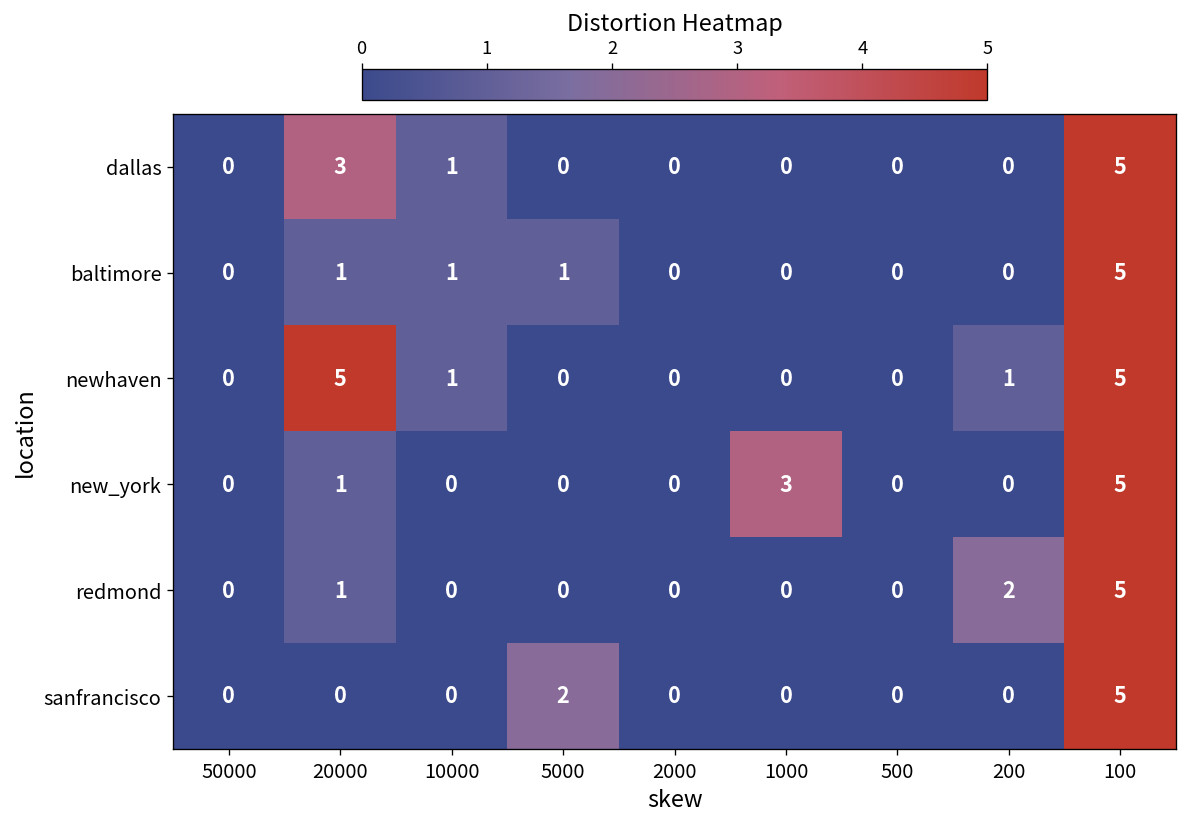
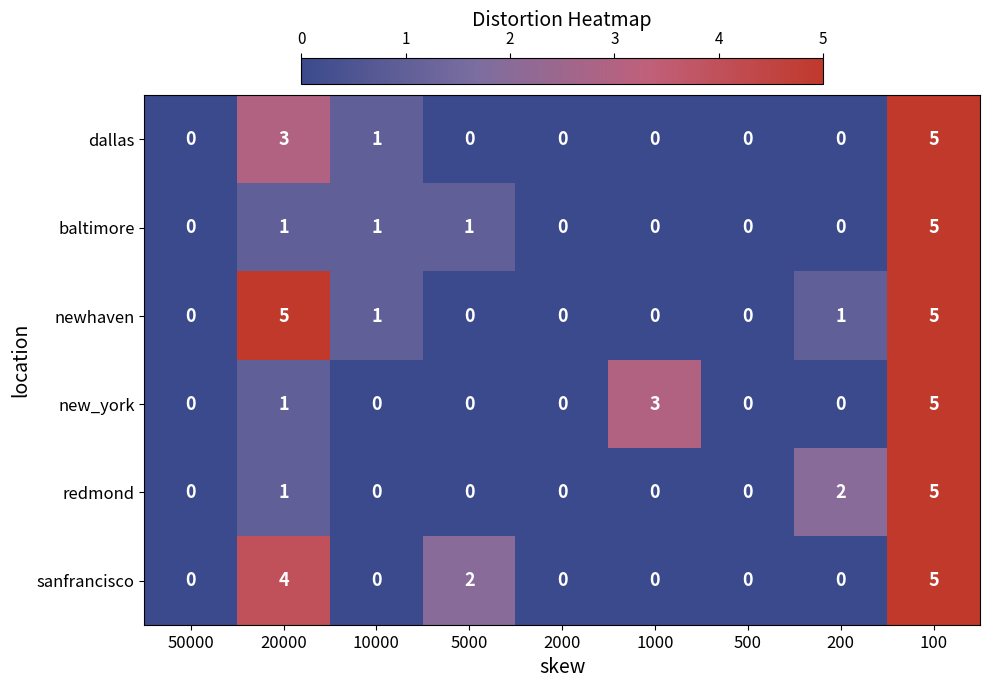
sanfrancisco, 20000: 0 -> 4
